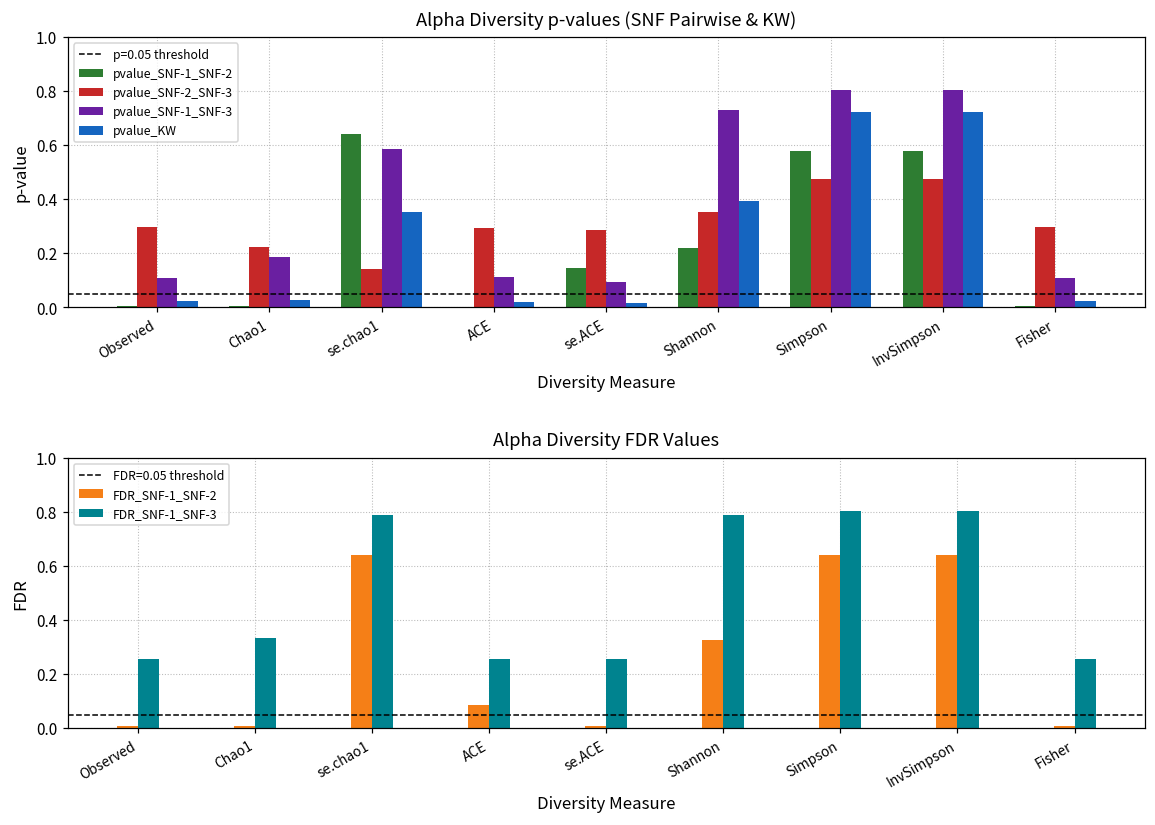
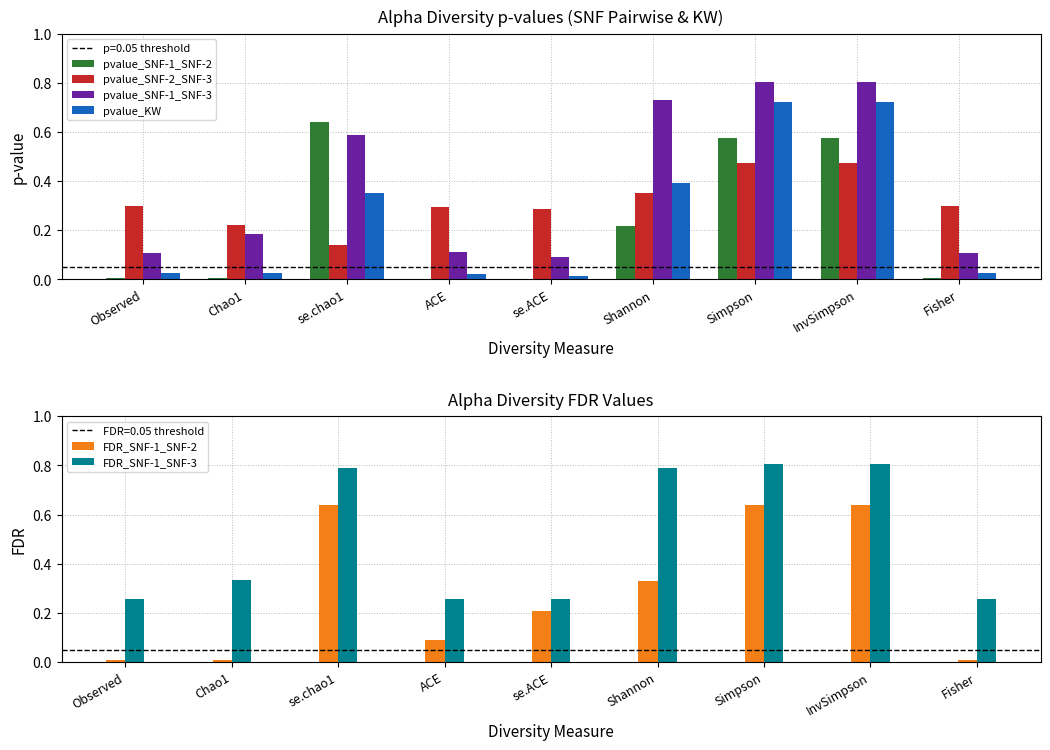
Alpha Diversity p-values (SNF Pairwise & KW), pvalue_SNF-1_SNF-2, se.ACE: 0.14 -> 0.00
Alpha Diversity FDR Values, FDR_SNF-1_SNF-2, se.ACE: 0.01 -> 0.21
